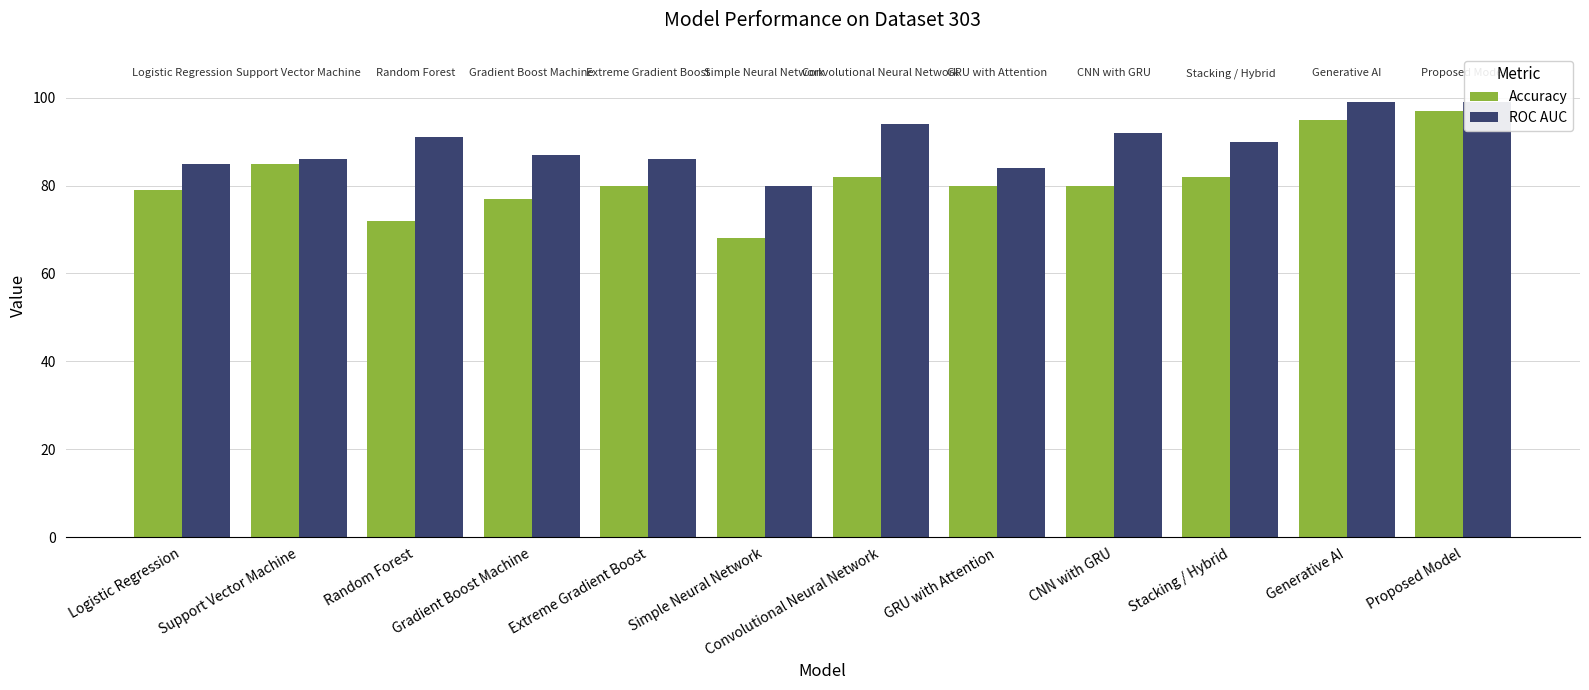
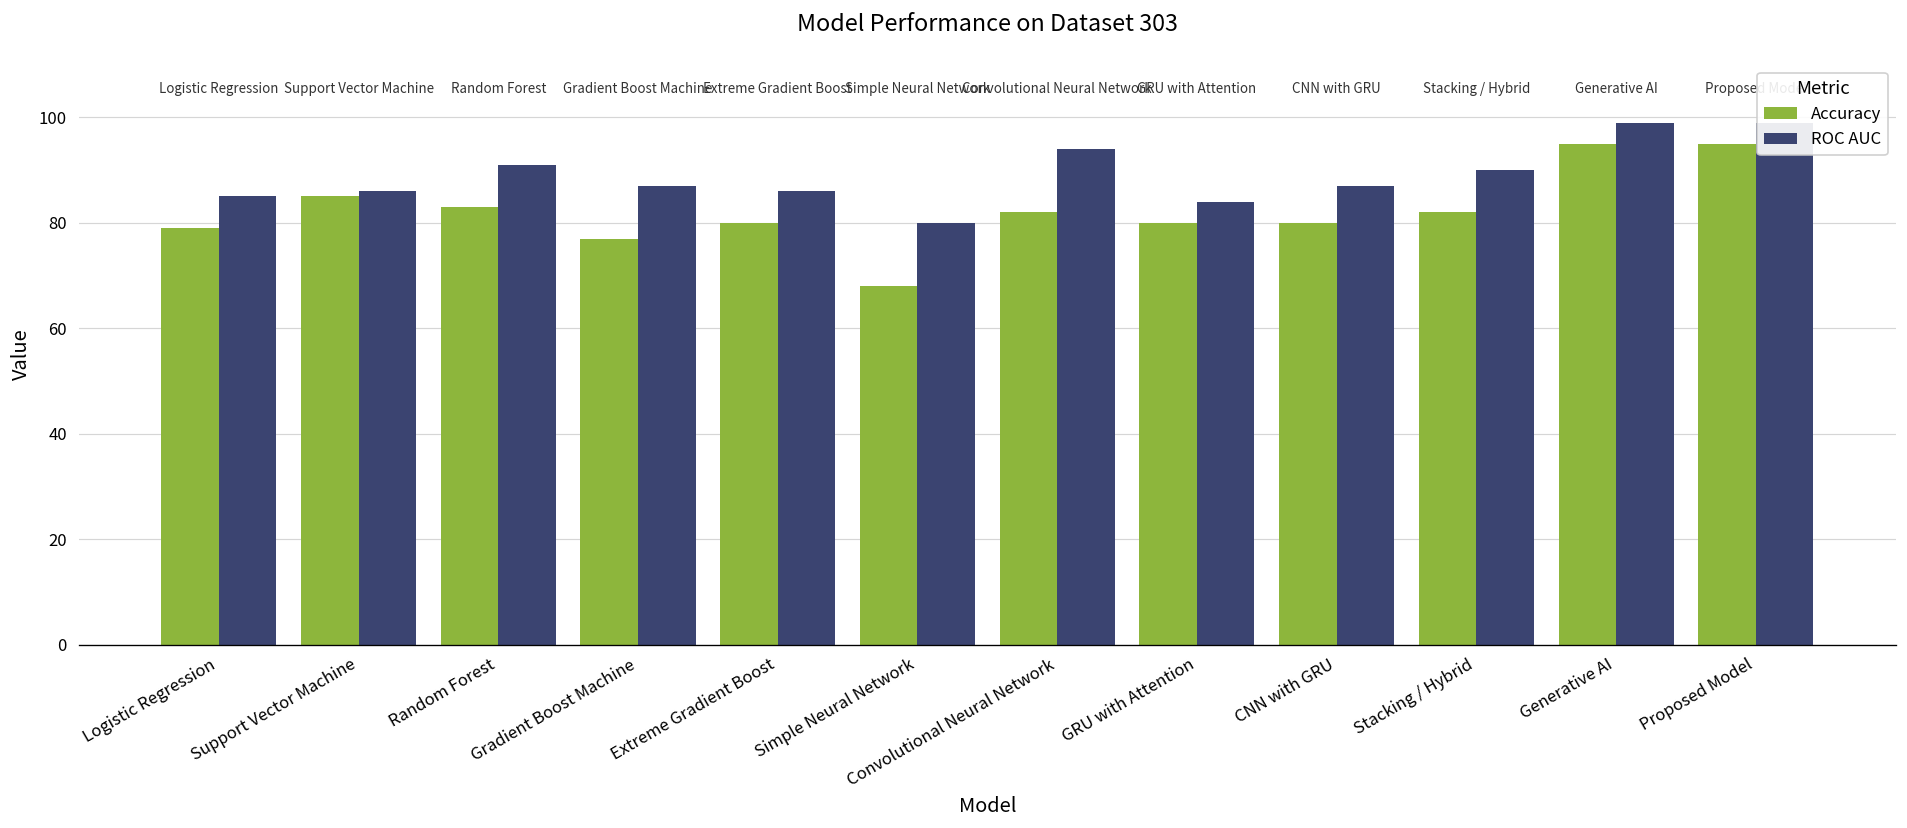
Accuracy, Random Forest: 72 -> 83
ROC AUC, CNN with GRU: 92 -> 87
Accuracy, Proposed Model: 97 -> 95
